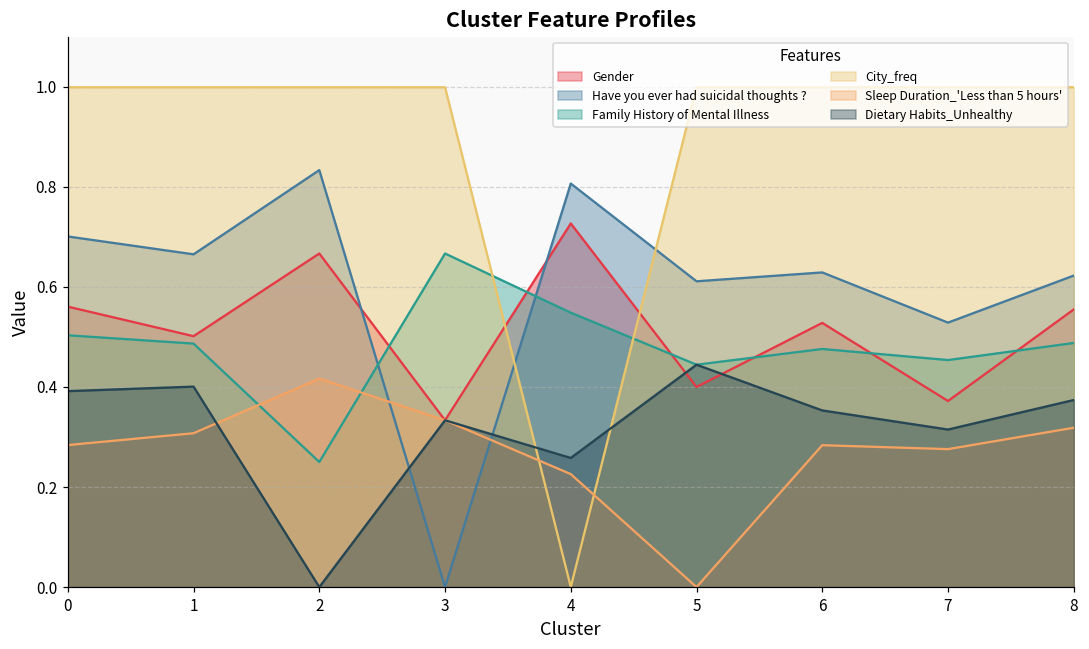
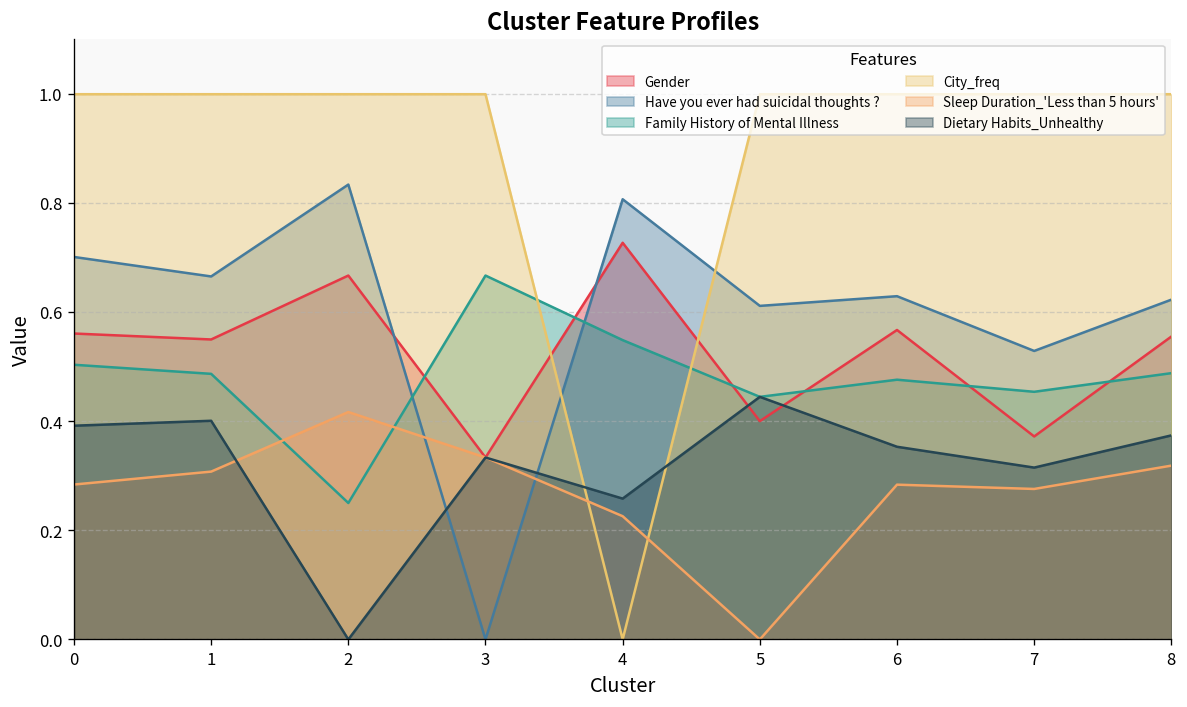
Gender, 1: 0.50 -> 0.55
Gender, 6: 0.53 -> 0.57
